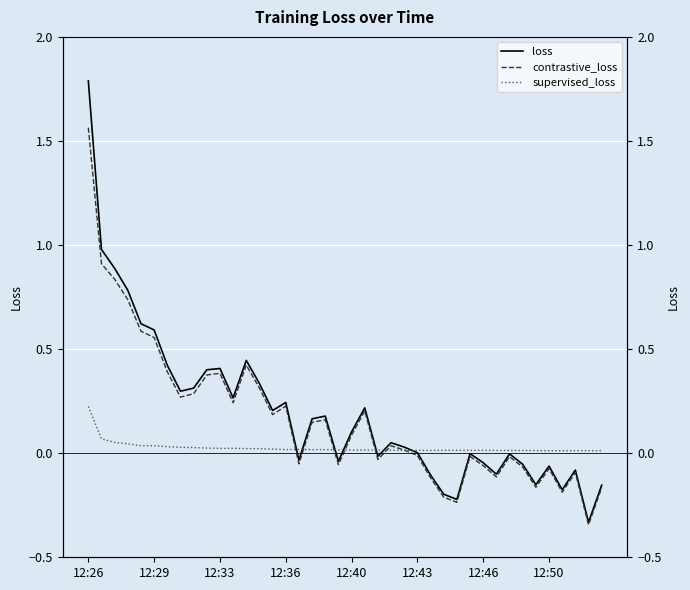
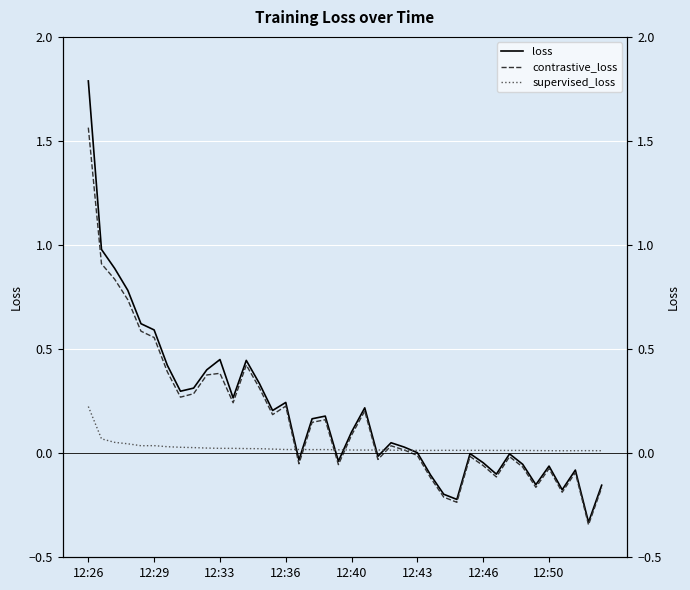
loss, 12:33: 0.41 -> 0.45
